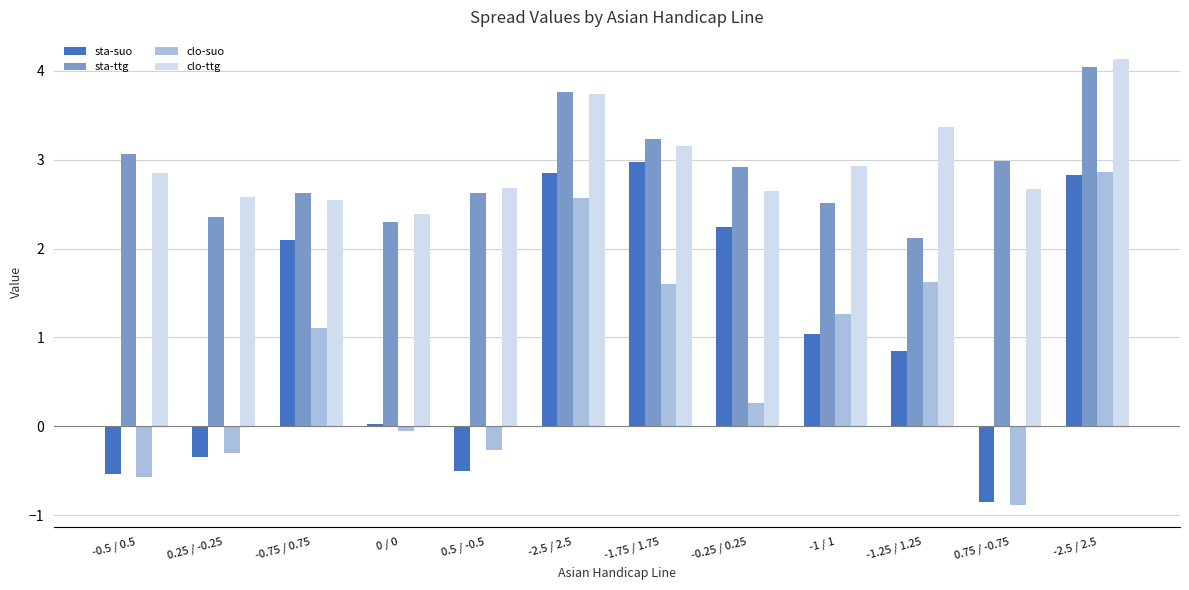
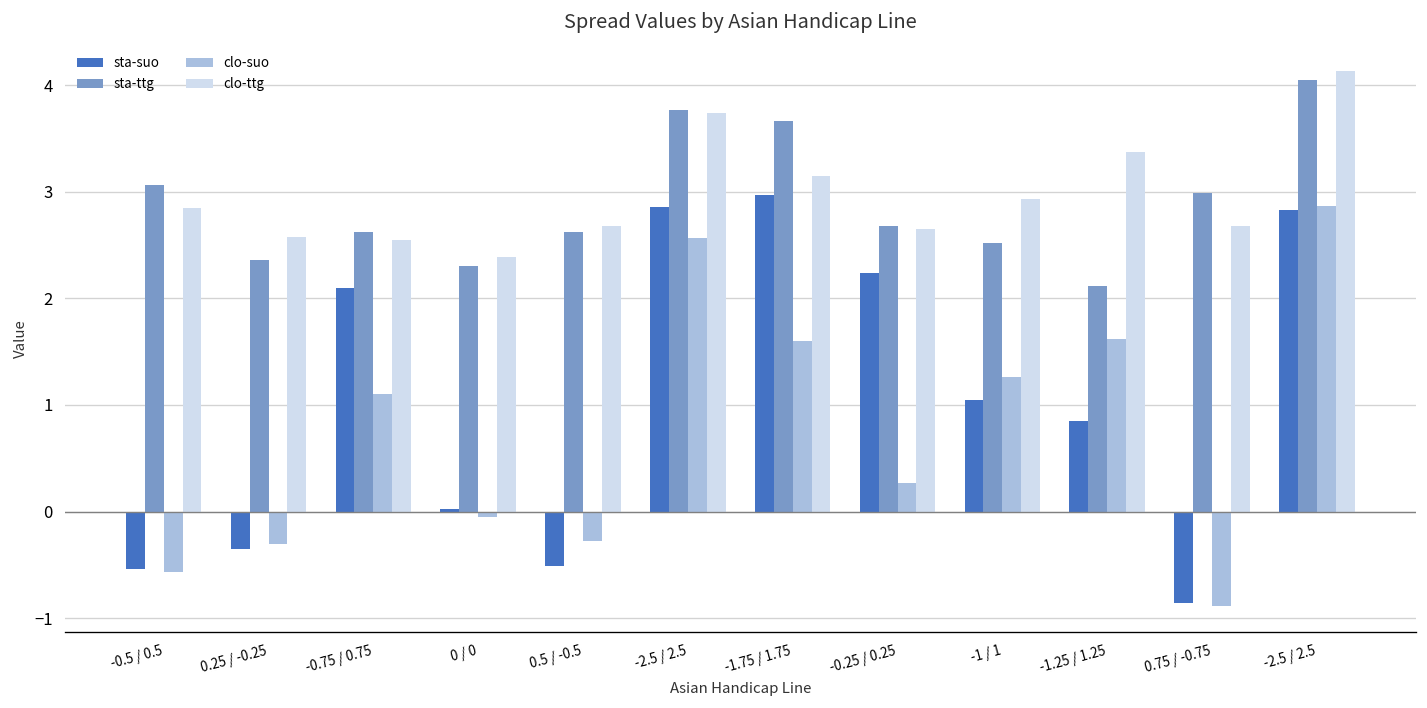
sta-ttg, -1.75 / 1.75: 3.2 -> 3.7
sta-ttg, -0.25 / 0.25: 2.9 -> 2.7
